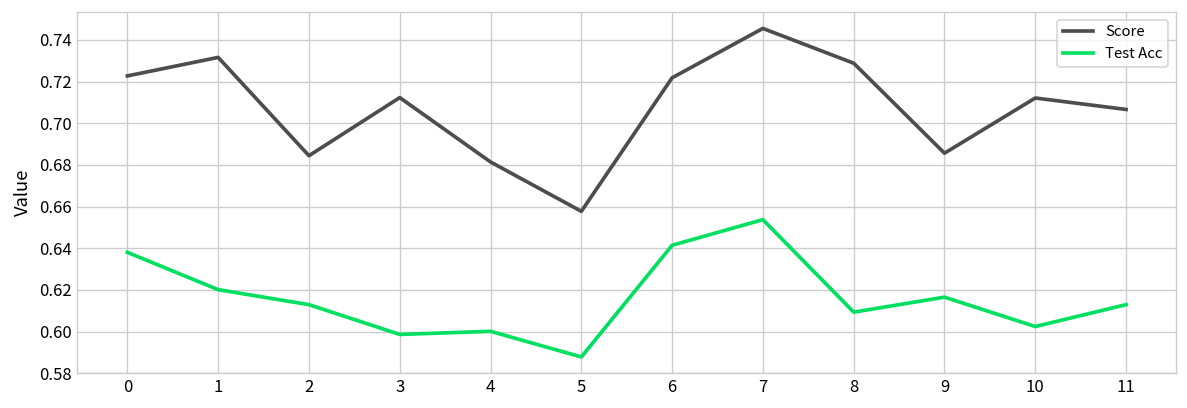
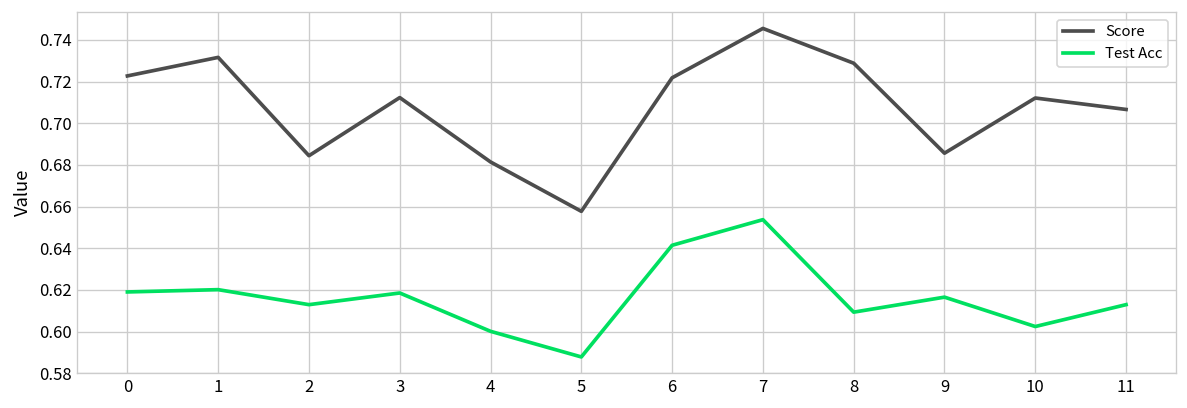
Test Acc, 0: 0.638 -> 0.619
Test Acc, 3: 0.599 -> 0.619
